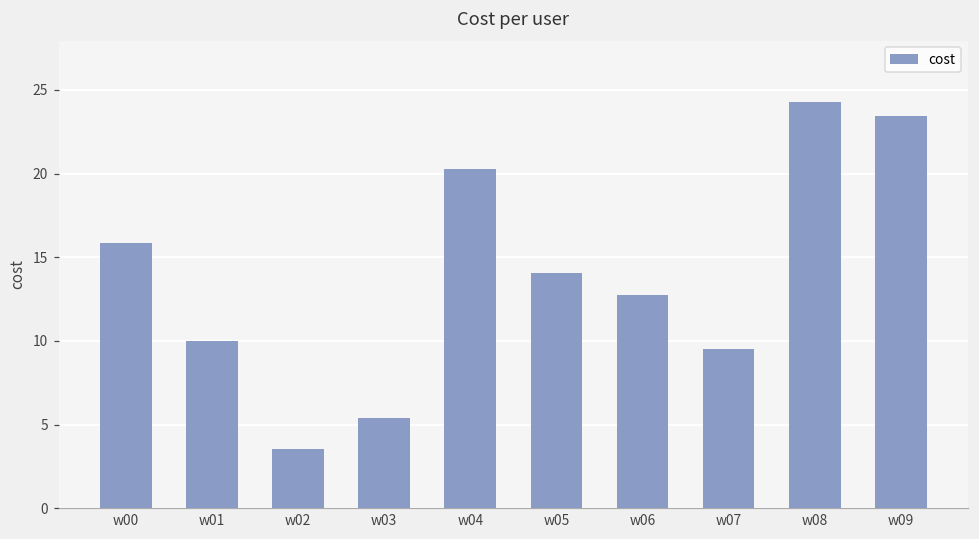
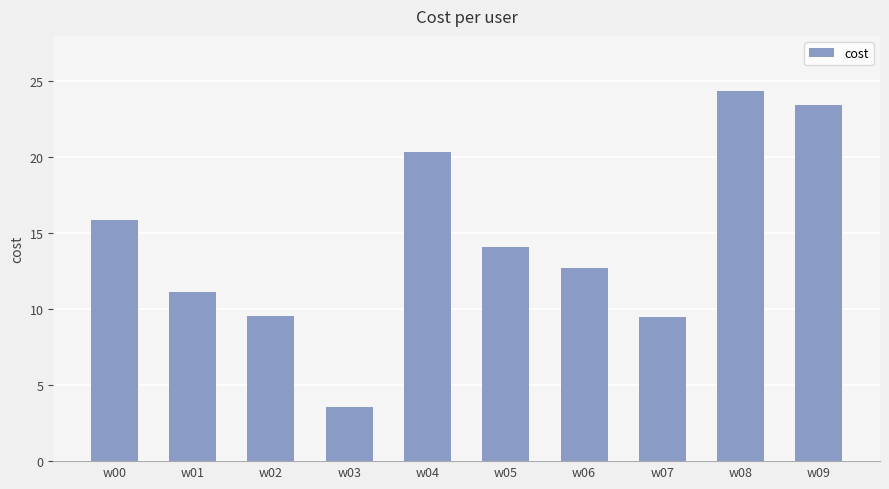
w01: 10.0 -> 11.1
w02: 3.6 -> 9.6
w03: 5.4 -> 3.6
